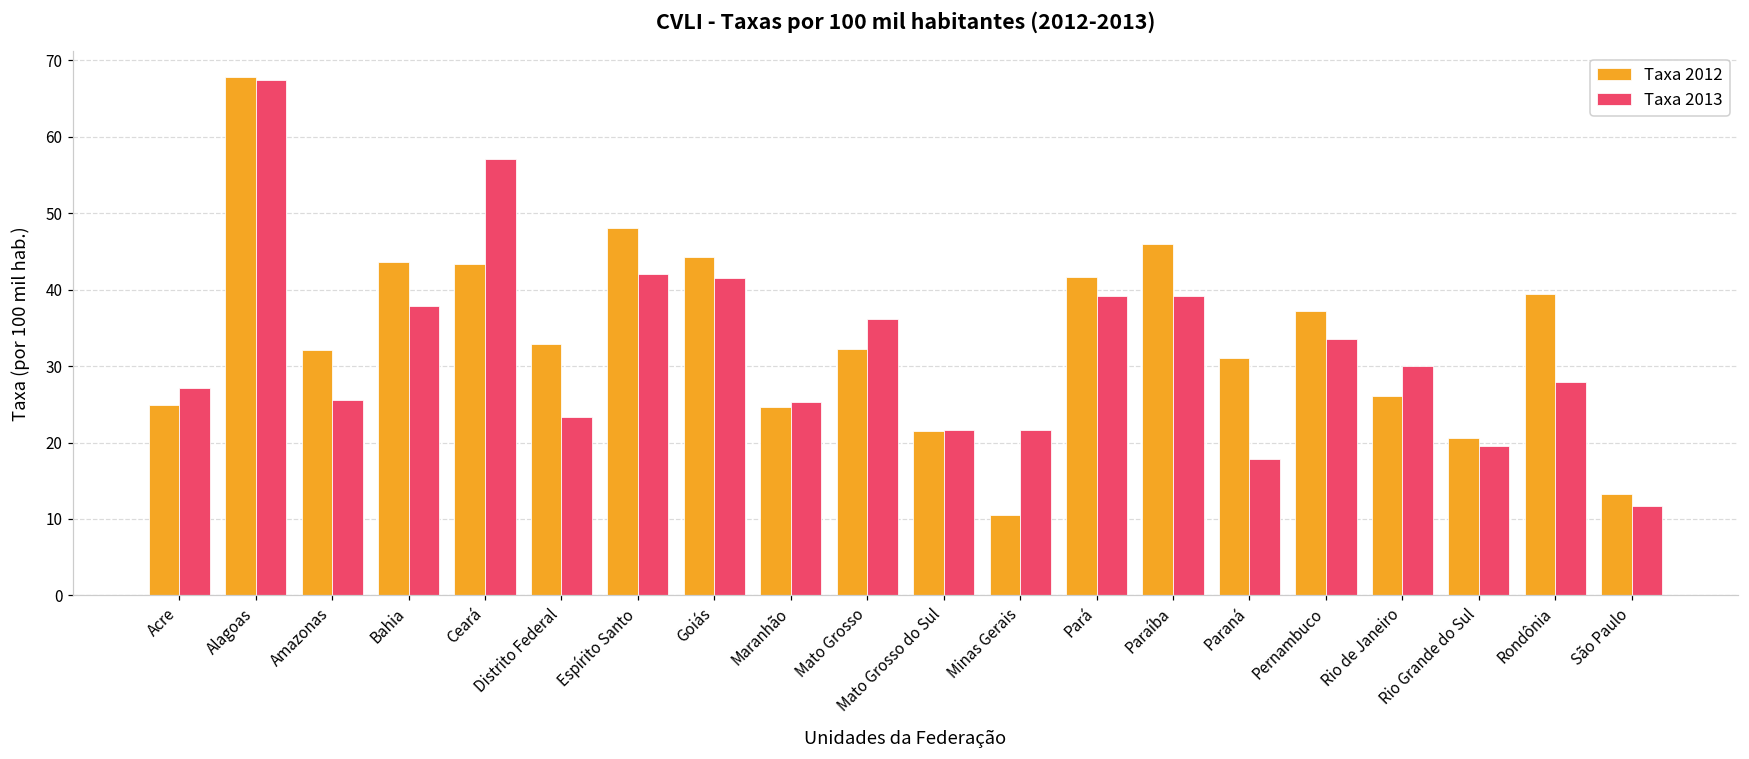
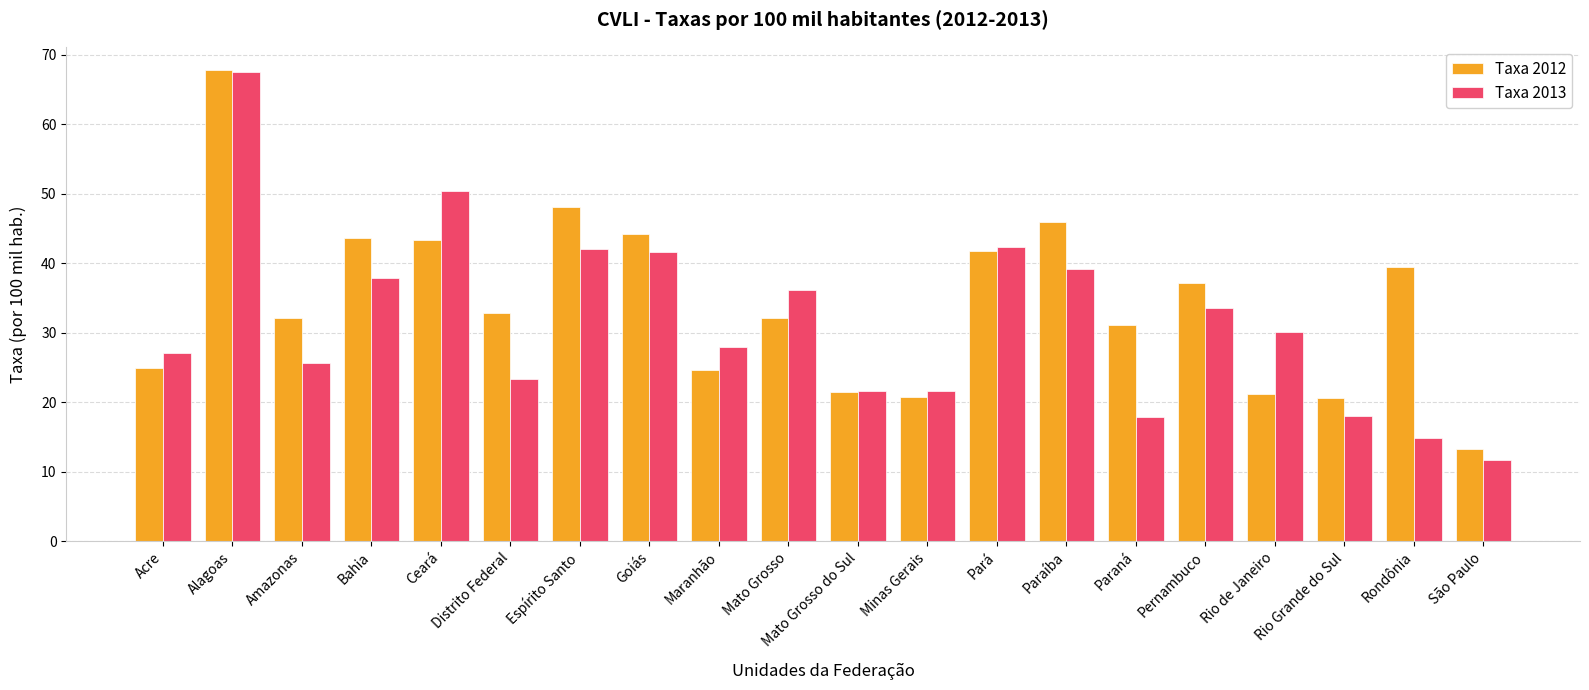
Taxa 2013, Ceará: 57 -> 50
Taxa 2013, Maranhão: 25 -> 28
Taxa 2012, Minas Gerais: 11 -> 21
Taxa 2013, Pará: 39 -> 42
Taxa 2012, Rio de Janeiro: 26 -> 21
Taxa 2013, Rio Grande do Sul: 20 -> 18
Taxa 2013, Rondônia: 28 -> 15
